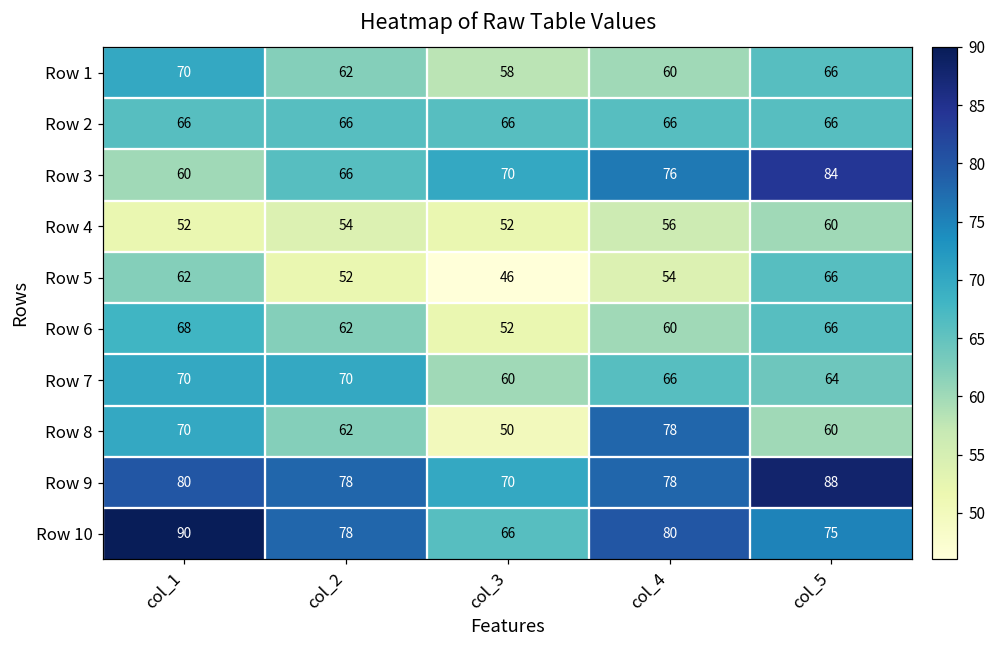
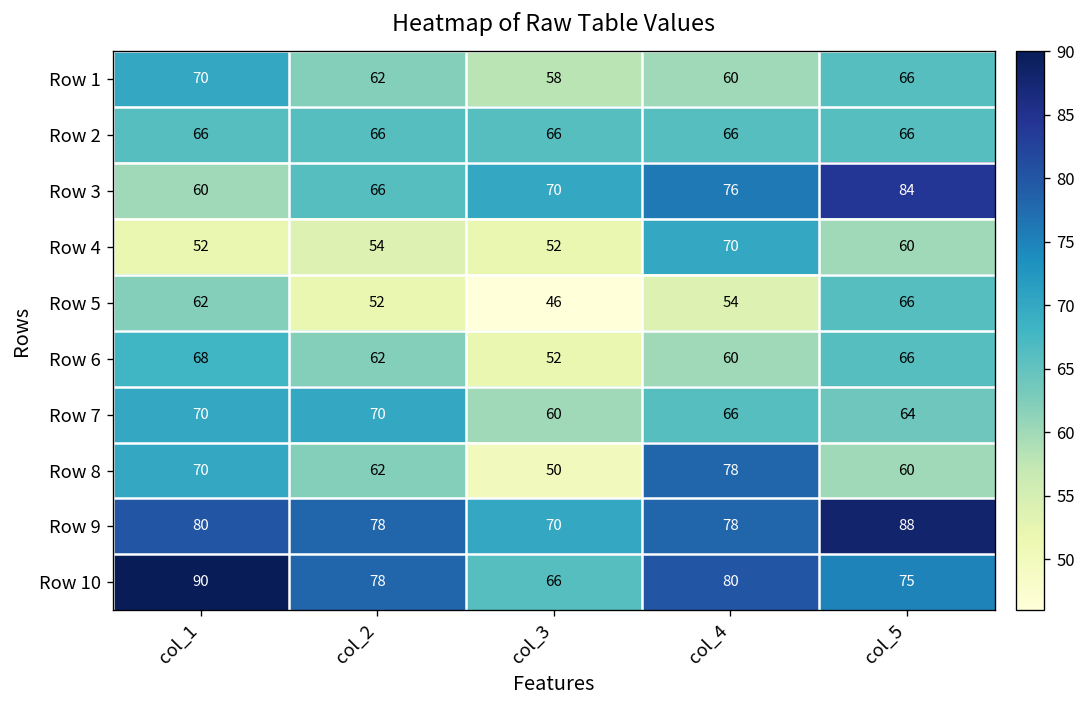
Row 4, col_4: 56 -> 70
